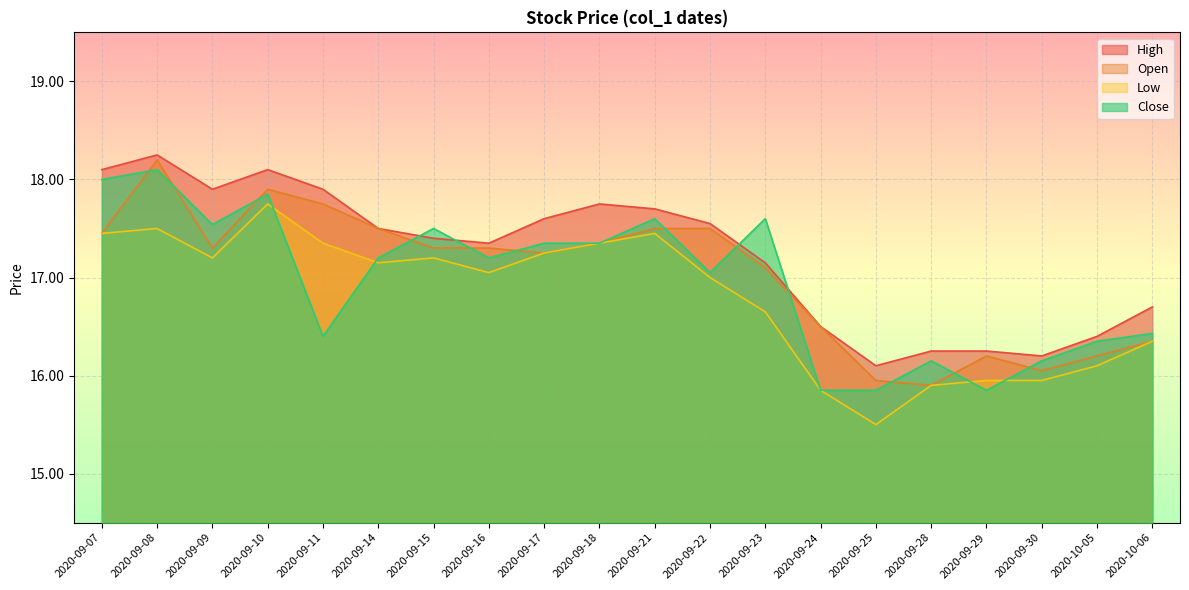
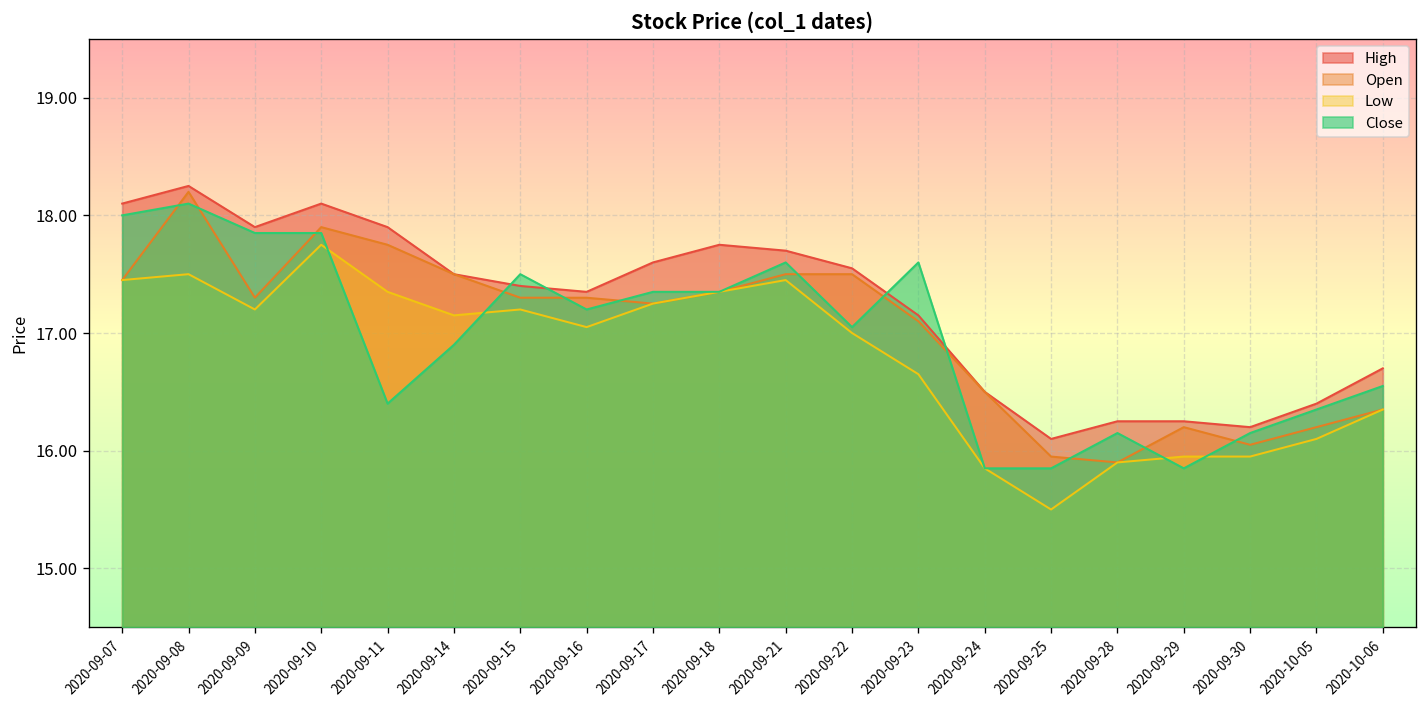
Close, 2020-09-09: 17.5 -> 17.9
Close, 2020-09-14: 17.2 -> 16.9
Close, 2020-10-06: 16.4 -> 16.6
